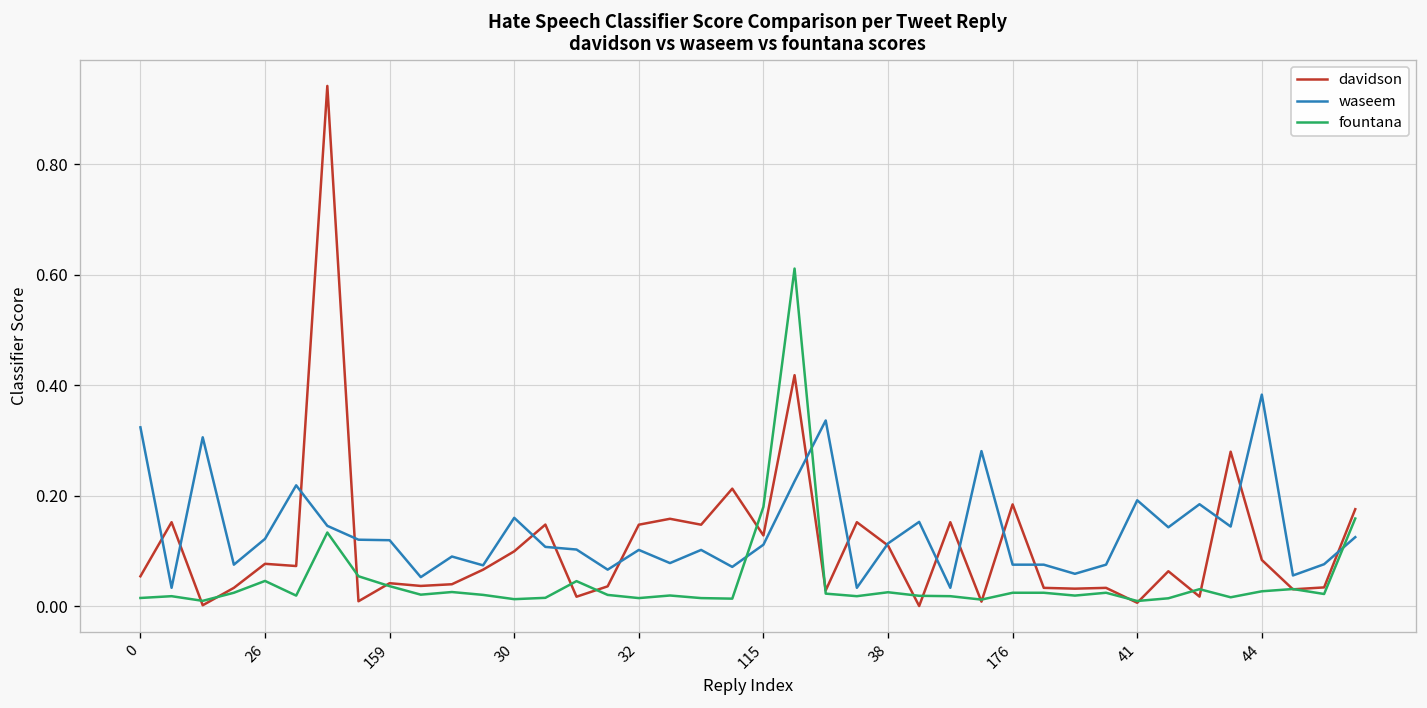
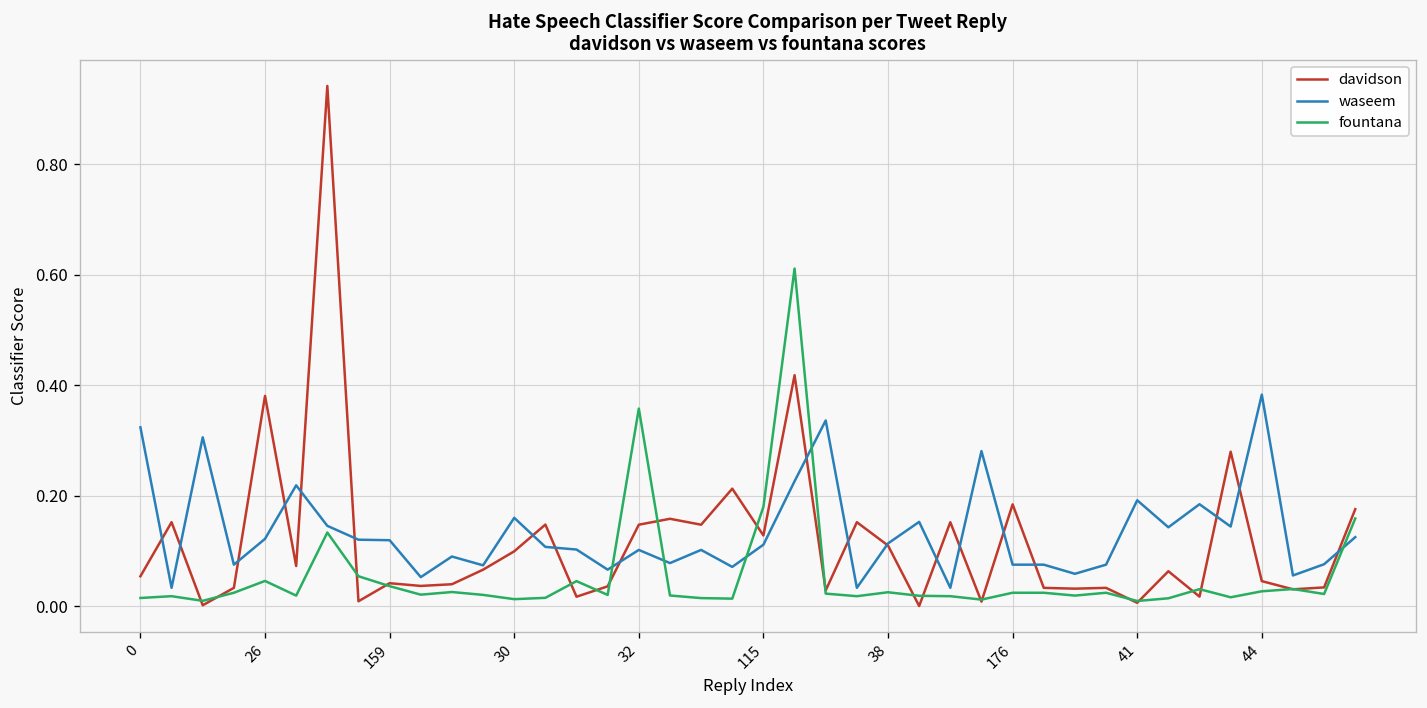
davidson, 26: 0.08 -> 0.38
fountana, 32: 0.01 -> 0.36
davidson, 44: 0.08 -> 0.05
